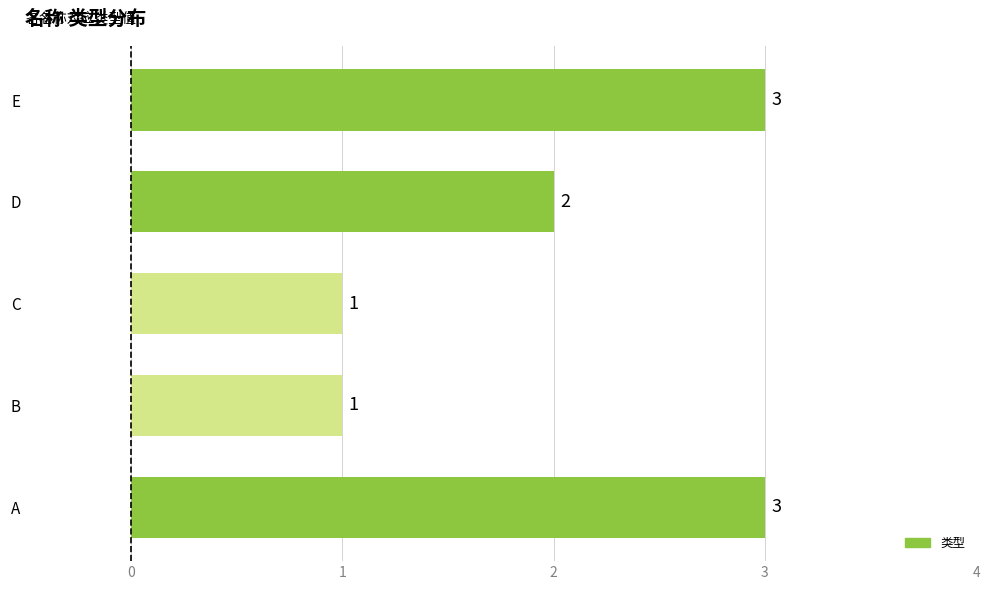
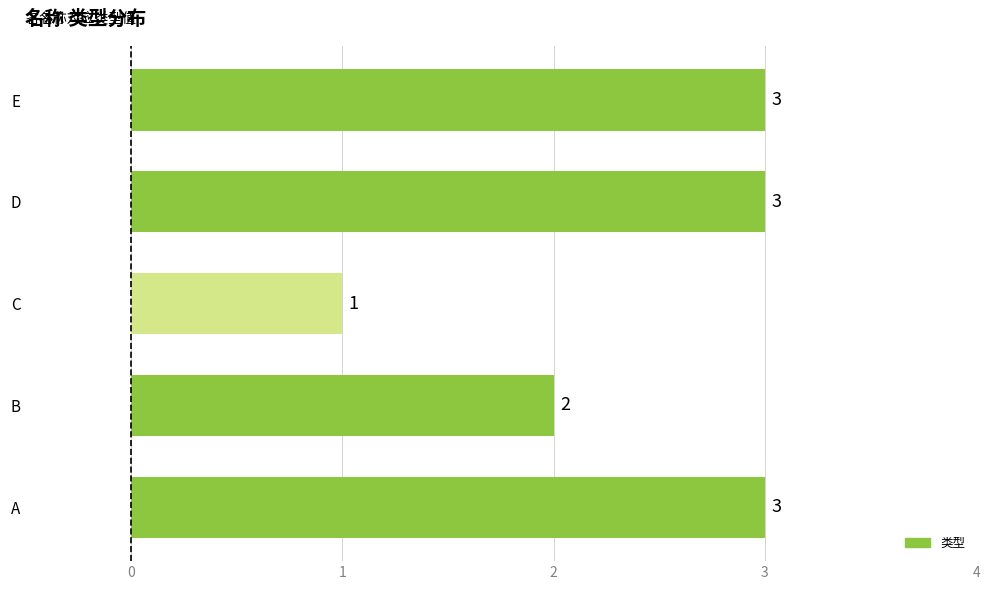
D: 2 -> 3
B: 1 -> 2
